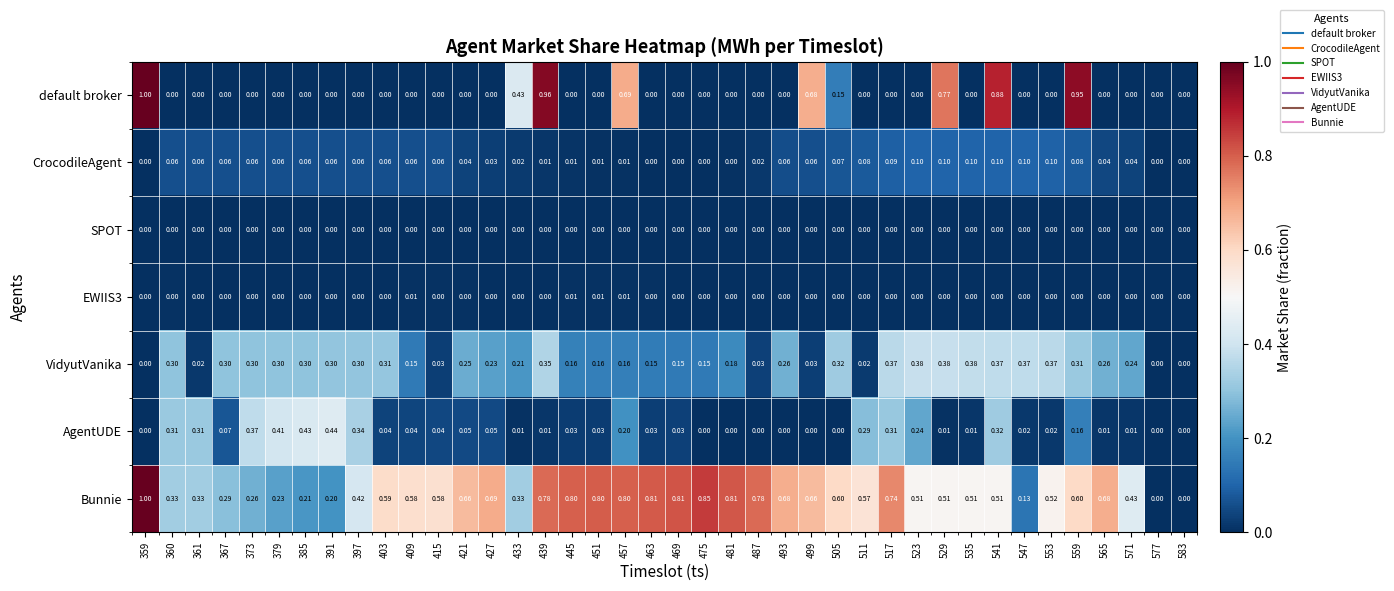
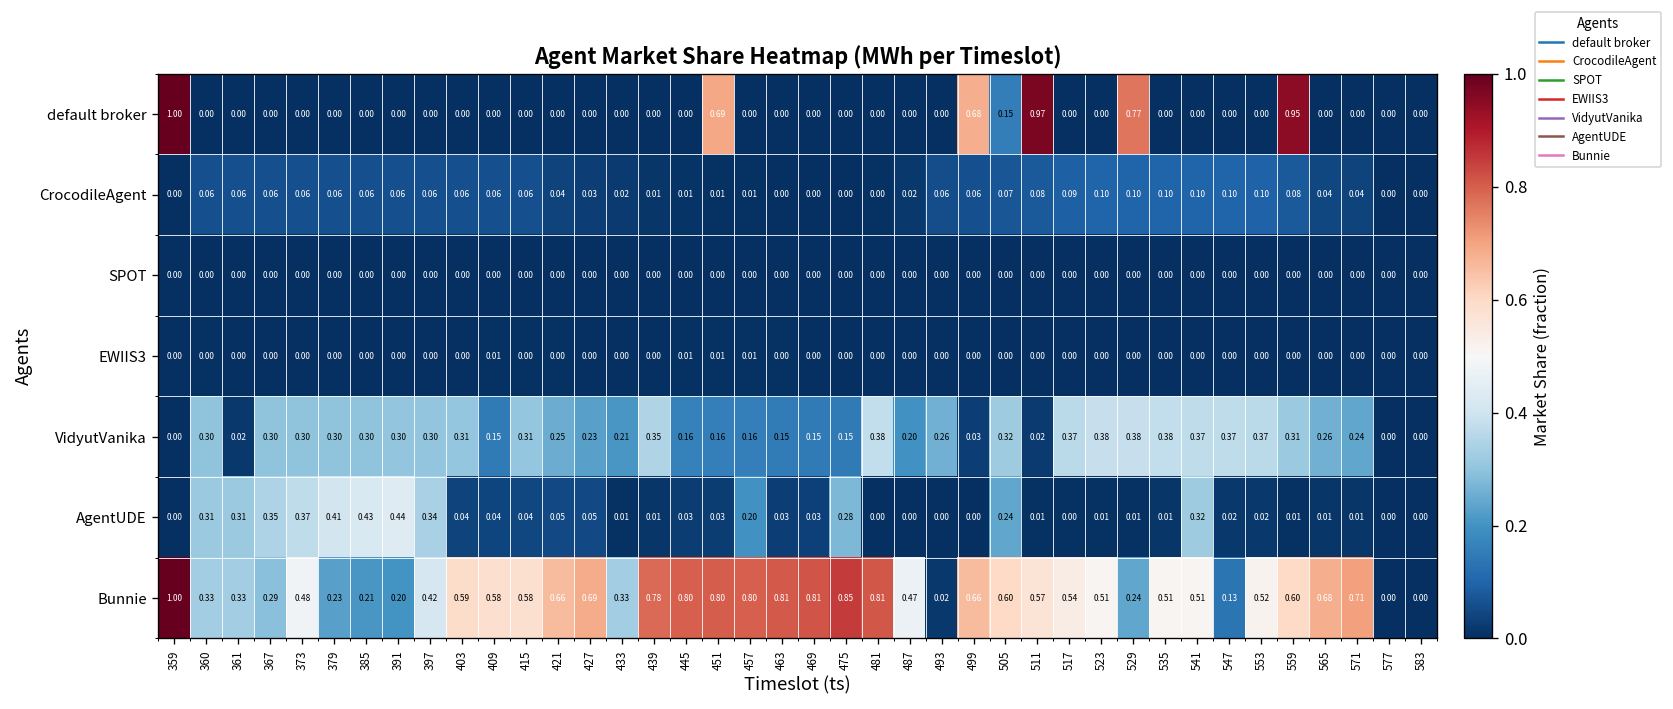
default broker, 433: 0.43 -> 0.00
default broker, 439: 0.96 -> 0.00
default broker, 451: 0.00 -> 0.69
default broker, 457: 0.69 -> 0.00
default broker, 511: 0.00 -> 0.97
default broker, 541: 0.88 -> 0.00
VidyutVanika, 415: 0.03 -> 0.31
VidyutVanika, 481: 0.18 -> 0.38
VidyutVanika, 487: 0.03 -> 0.20
AgentUDE, 367: 0.07 -> 0.35
AgentUDE, 475: 0.00 -> 0.28
AgentUDE, 505: 0.00 -> 0.24
AgentUDE, 511: 0.29 -> 0.01
AgentUDE, 517: 0.31 -> 0.00
AgentUDE, 523: 0.24 -> 0.01
AgentUDE, 559: 0.16 -> 0.01
Bunnie, 373: 0.26 -> 0.48
Bunnie, 487: 0.78 -> 0.47
Bunnie, 493: 0.68 -> 0.02
Bunnie, 517: 0.74 -> 0.54
Bunnie, 529: 0.51 -> 0.24
Bunnie, 571: 0.43 -> 0.71
